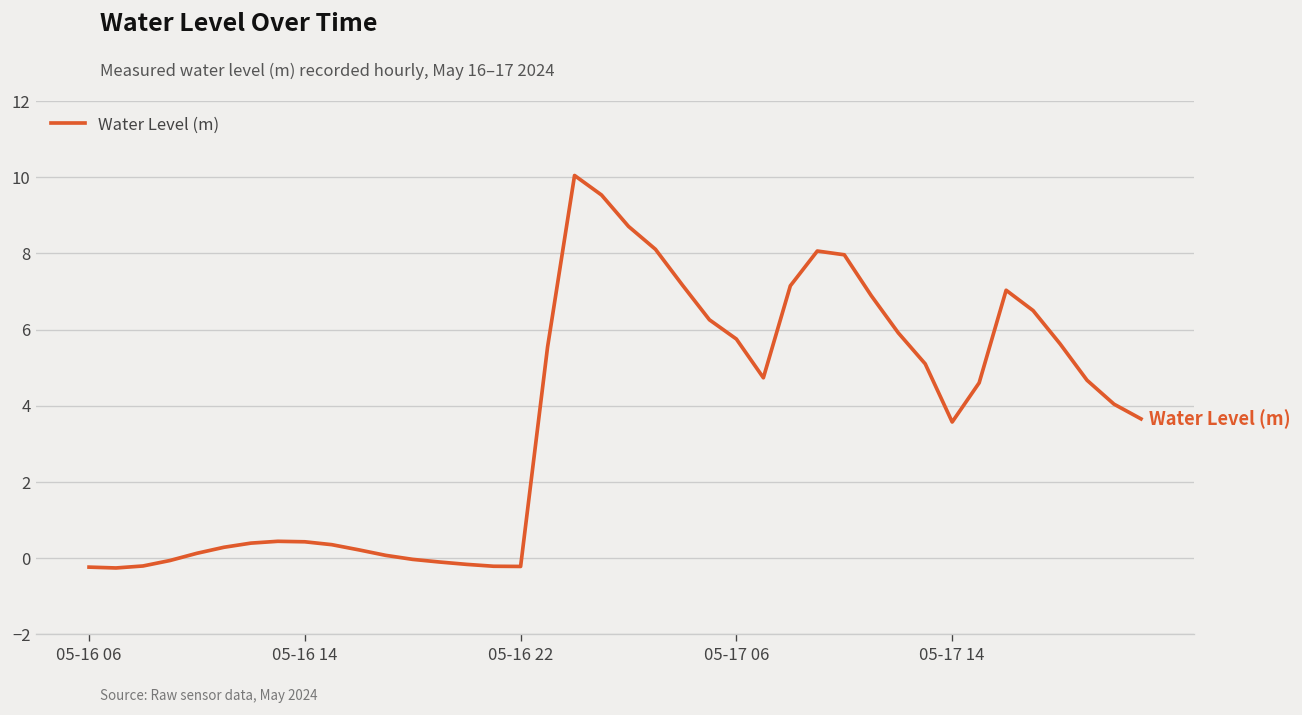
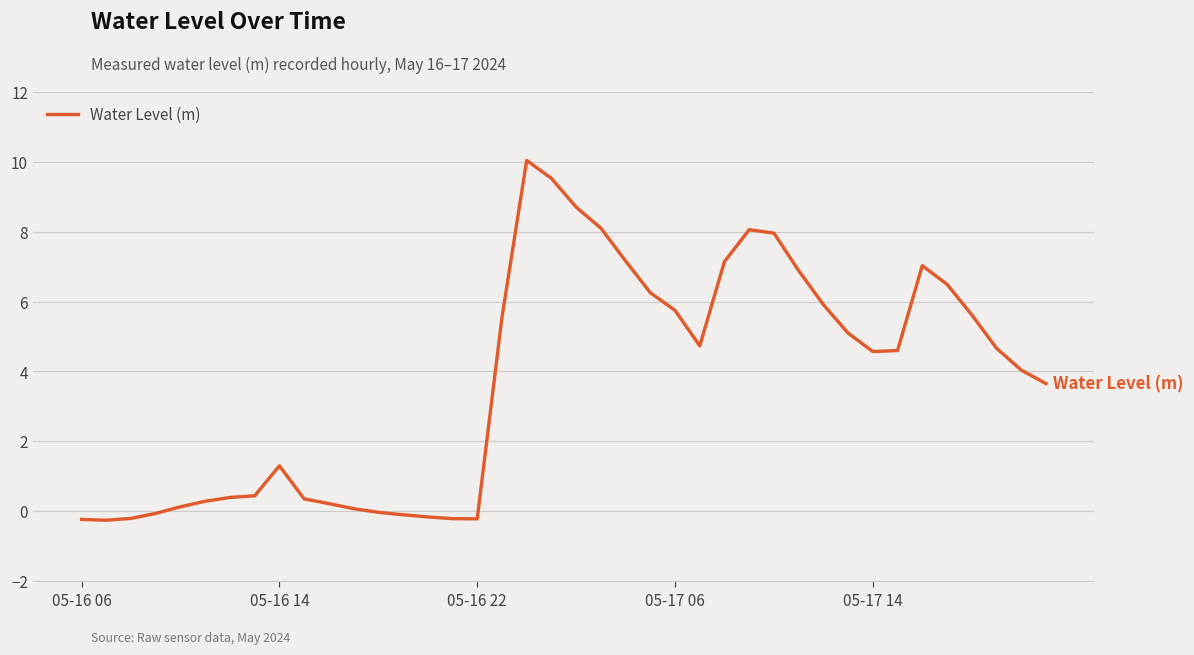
05-16 14: 0.4 -> 1.3
05-17 14: 3.6 -> 4.6
